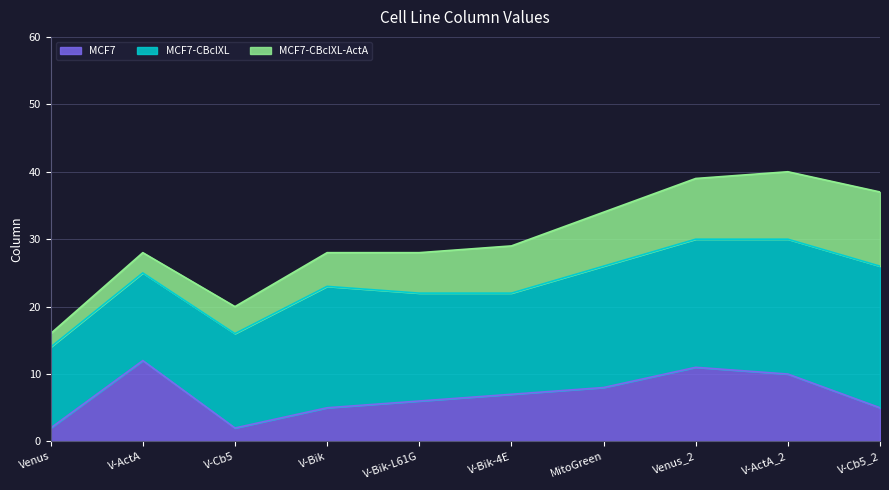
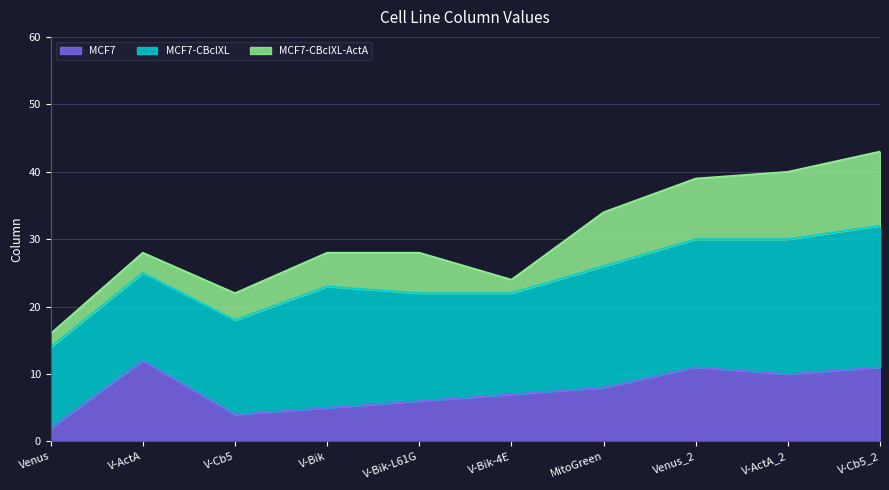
MCF7, V-Cb5: 2 -> 4
MCF7-CBclXL-ActA, V-Bik-4E: 7 -> 2
MCF7, V-Cb5_2: 5 -> 11
